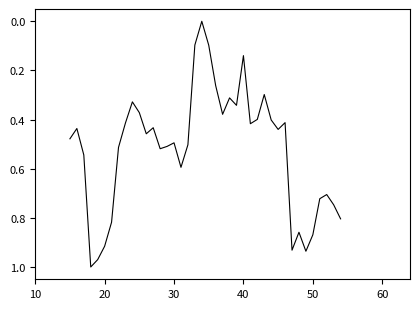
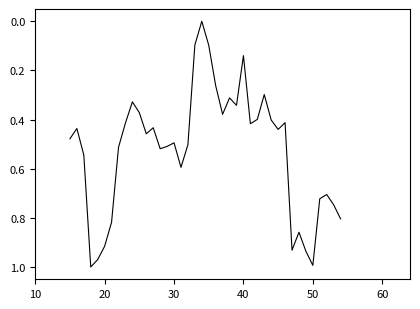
50: 0.87 -> 0.99
